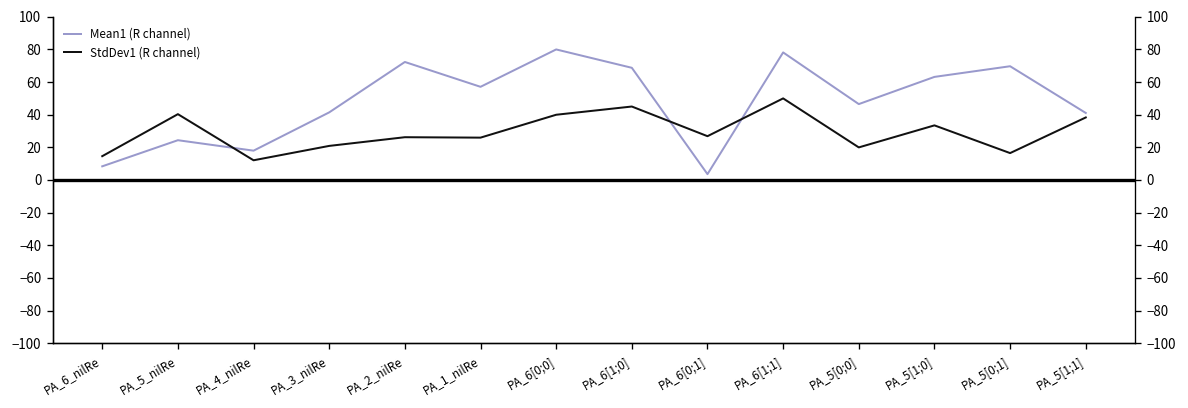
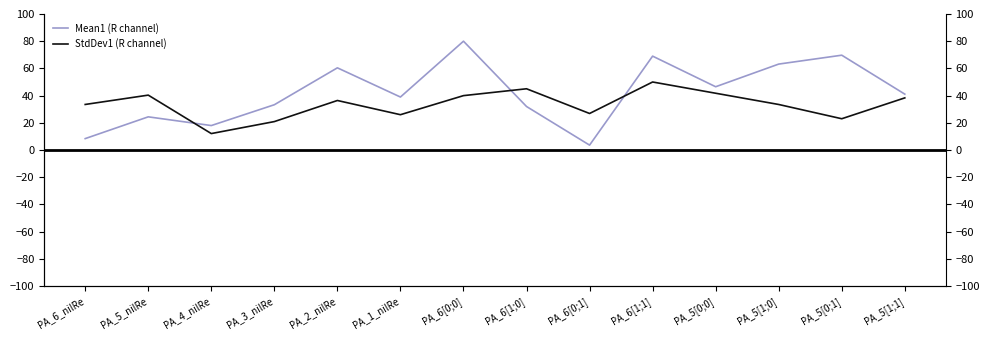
StdDev1 (R channel), PA_6_nilRe: 15 -> 33
Mean1 (R channel), PA_3_nilRe: 41 -> 33
Mean1 (R channel), PA_2_nilRe: 72 -> 60
StdDev1 (R channel), PA_2_nilRe: 26 -> 36
Mean1 (R channel), PA_1_nilRe: 57 -> 39
Mean1 (R channel), PA_6[1;0]: 69 -> 32
Mean1 (R channel), PA_6[1;1]: 78 -> 69
StdDev1 (R channel), PA_5[0;0]: 20 -> 42
StdDev1 (R channel), PA_5[0;1]: 16 -> 23
